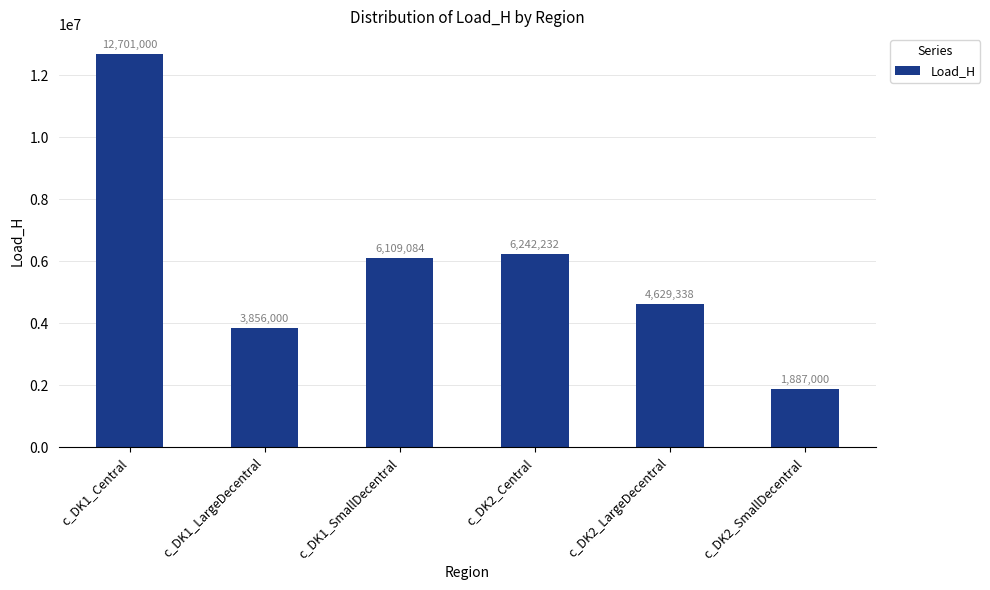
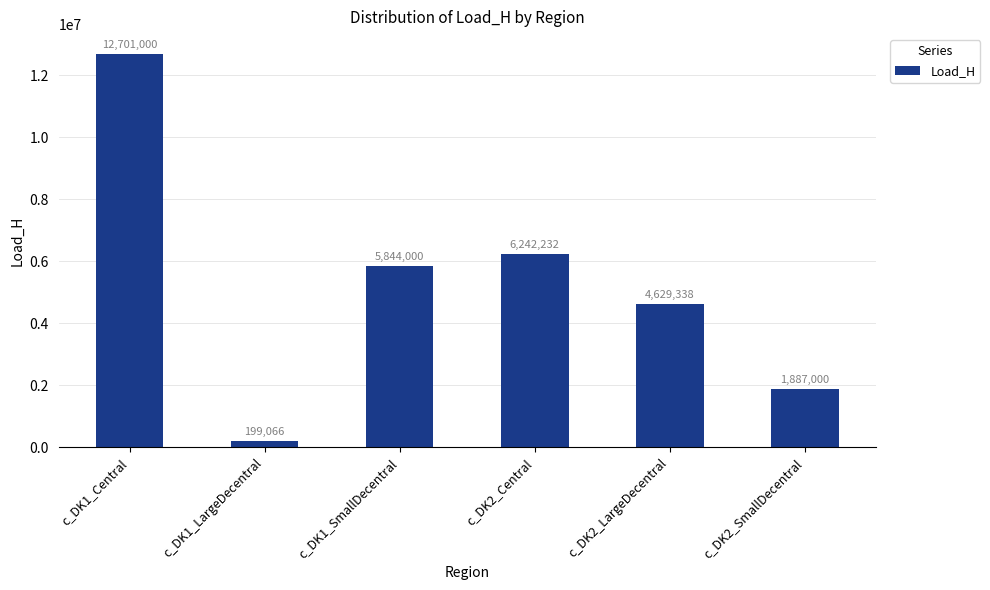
c_DK1_LargeDecentral: 3,856,000 -> 199,066
c_DK1_SmallDecentral: 6,109,084 -> 5,844,000
